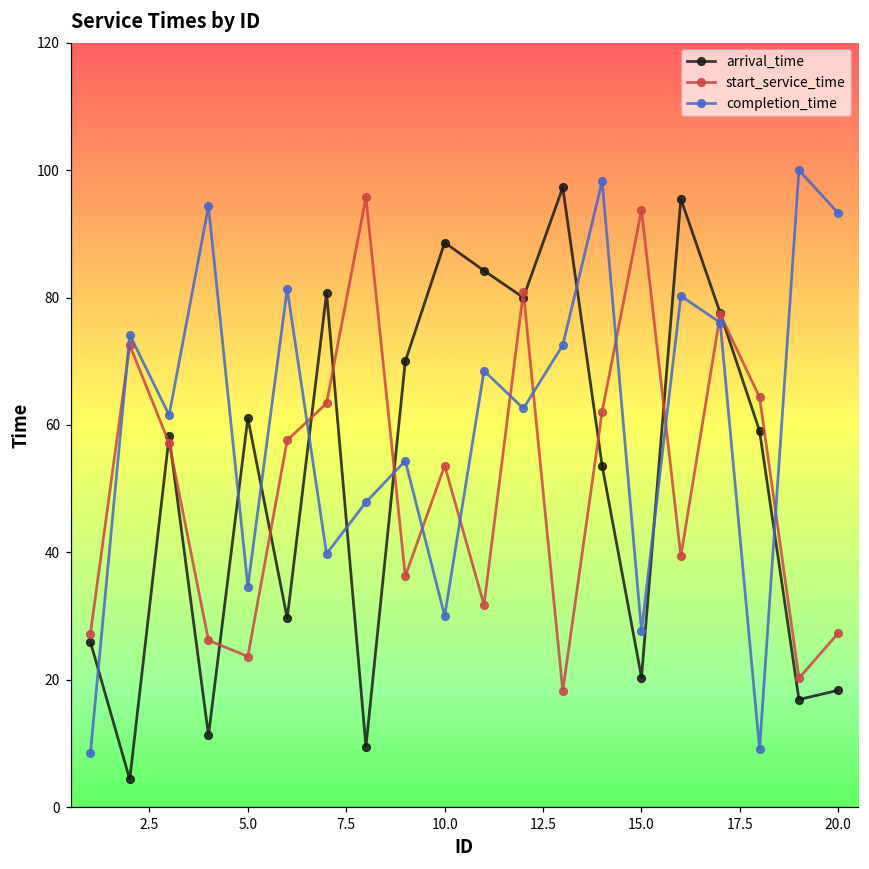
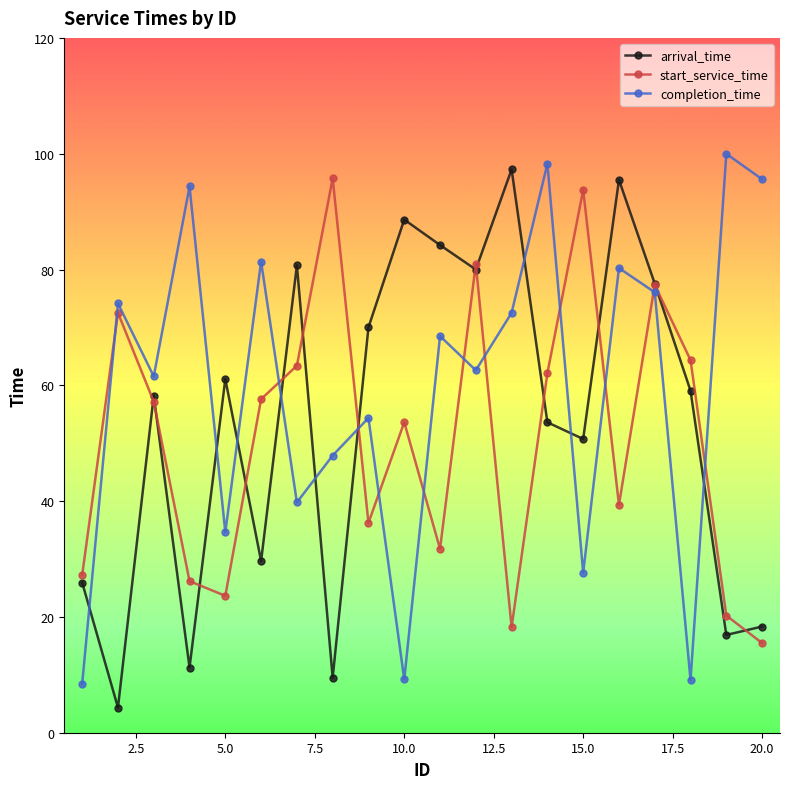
completion_time, 10.0: 30 -> 9
arrival_time, 15.0: 20 -> 51
start_service_time, 20.0: 27 -> 15
completion_time, 20.0: 93 -> 96
